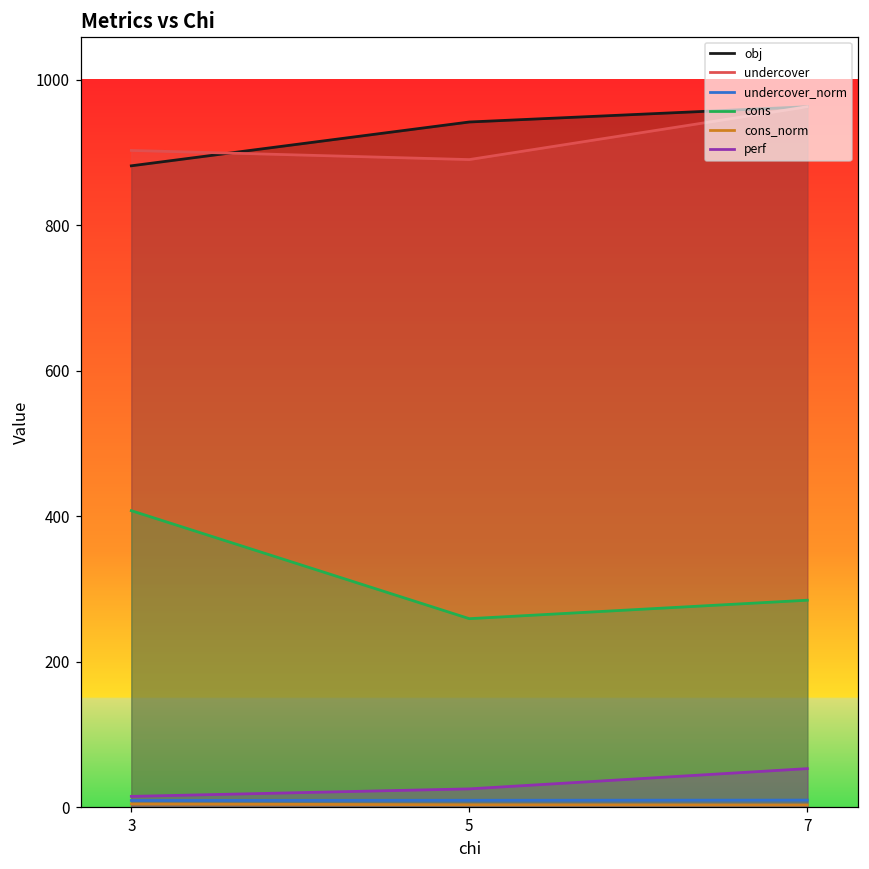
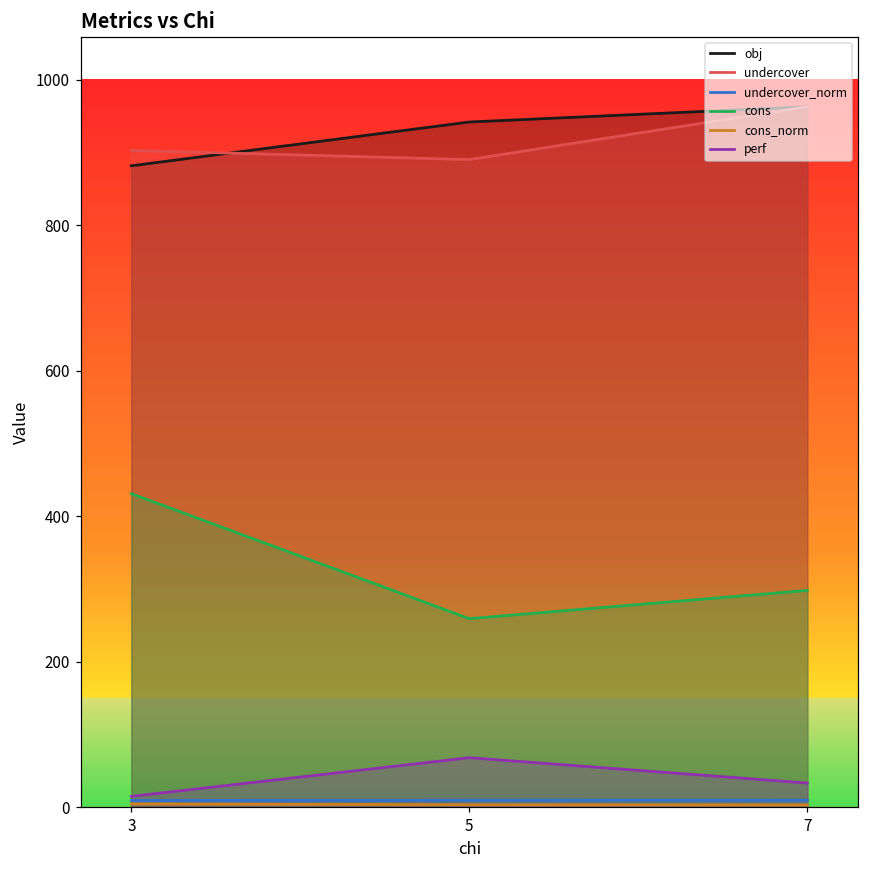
cons, 3: 410 -> 430
perf, 5: 30 -> 70
cons, 7: 280 -> 300
perf, 7: 50 -> 30
